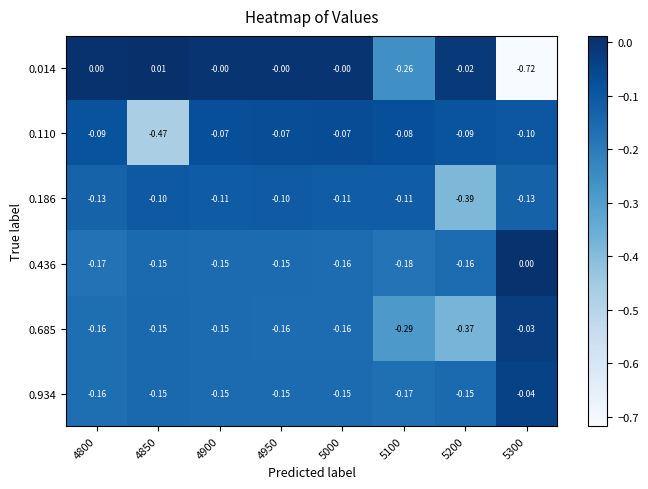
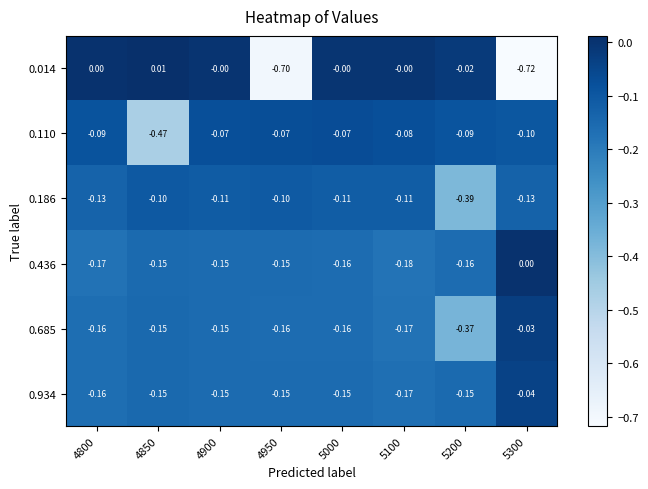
0.014, 4950: -0.00 -> -0.70
0.014, 5100: -0.26 -> -0.00
0.685, 5100: -0.29 -> -0.17
